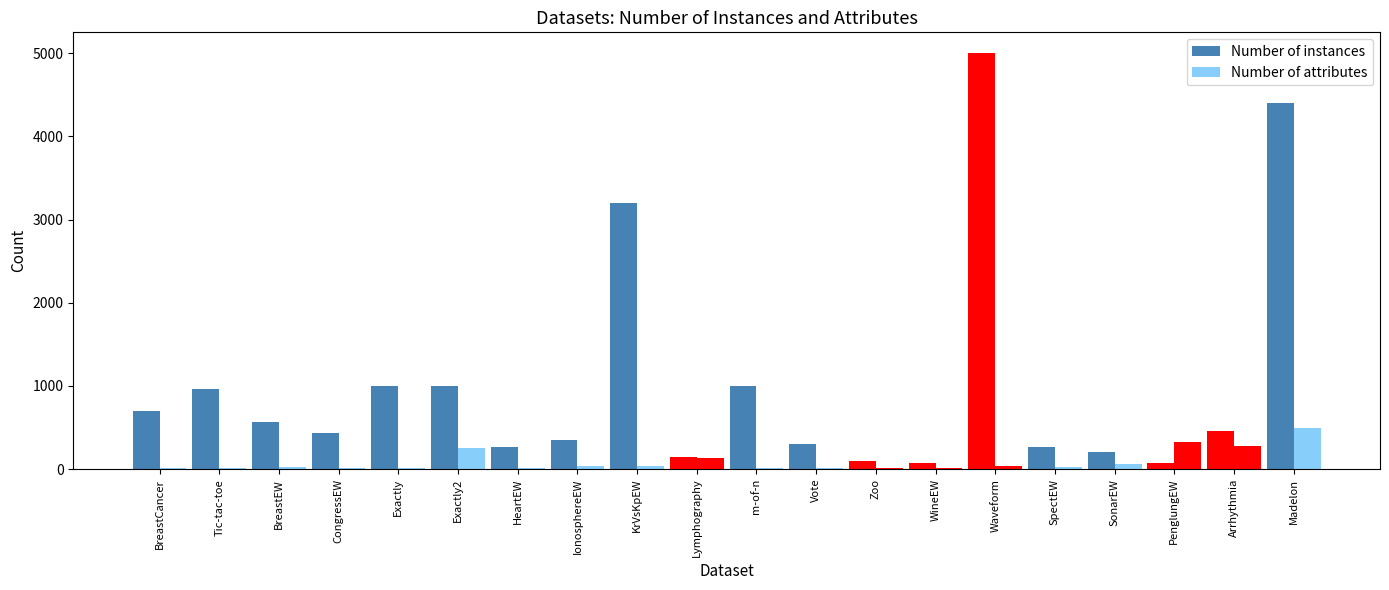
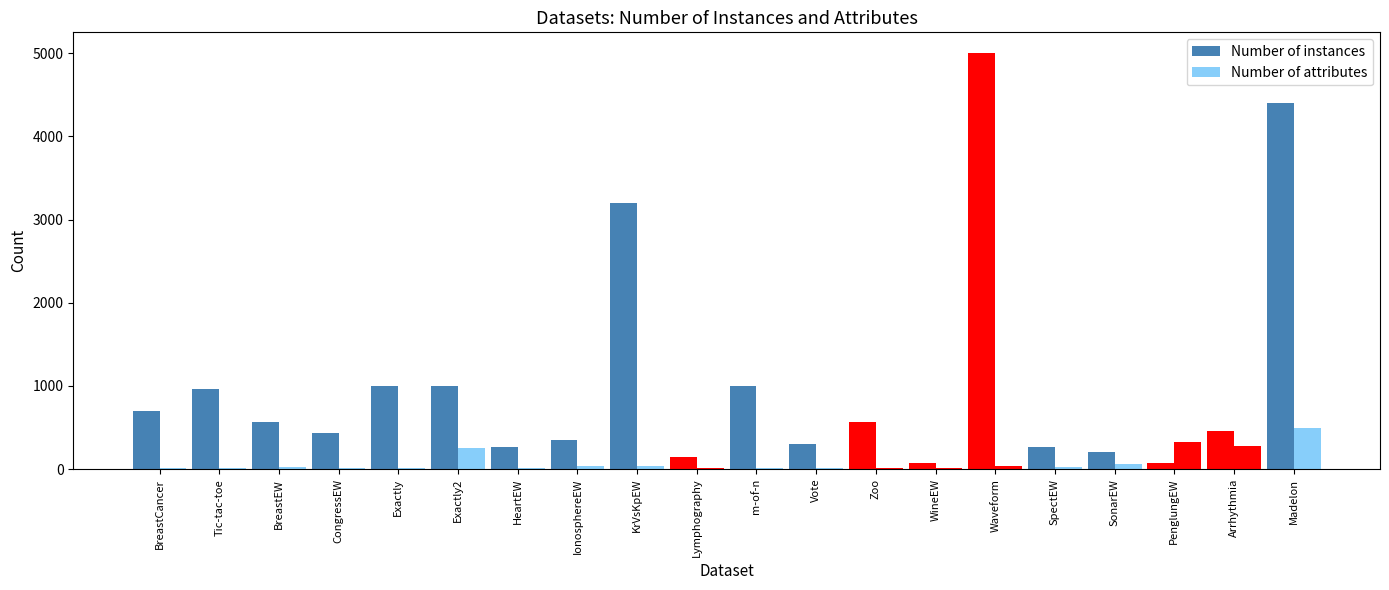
Number of attributes, Lymphography: 100 -> 0
Number of instances, Zoo: 100 -> 600
